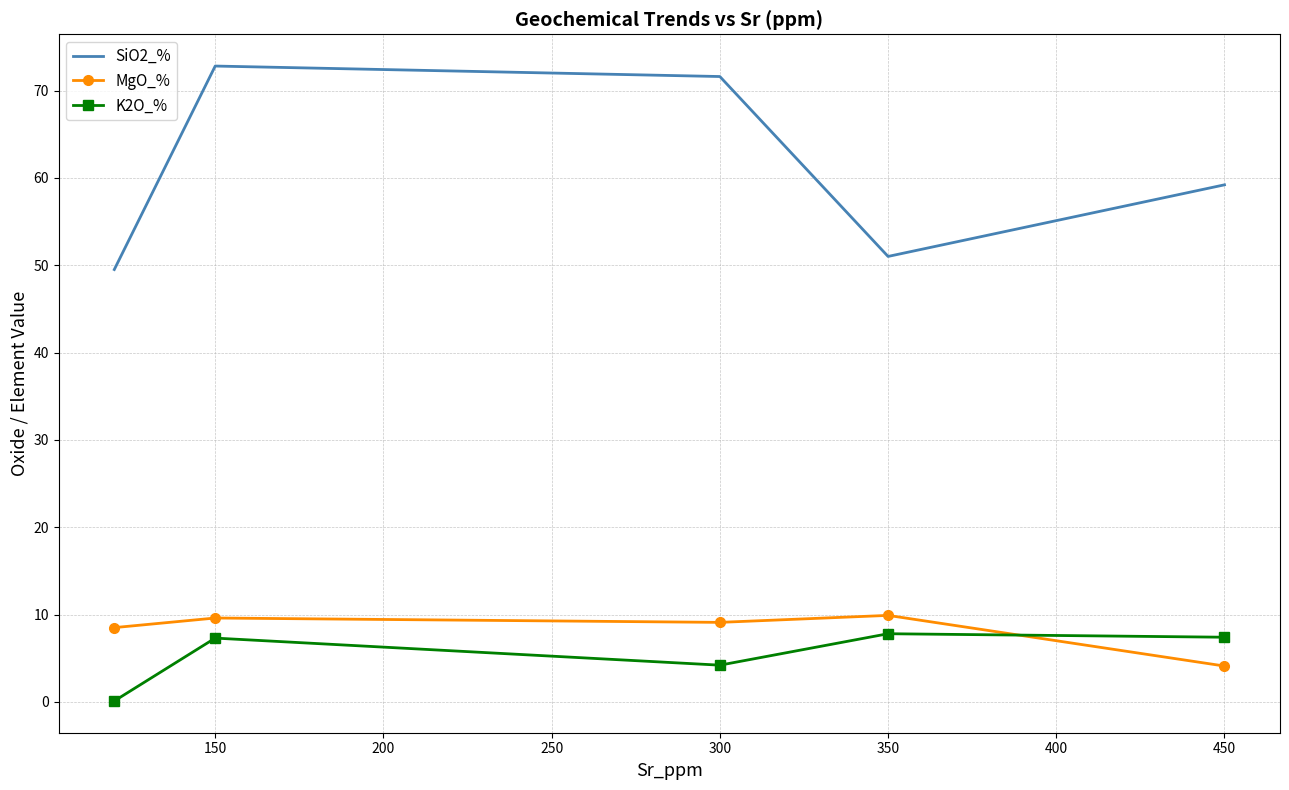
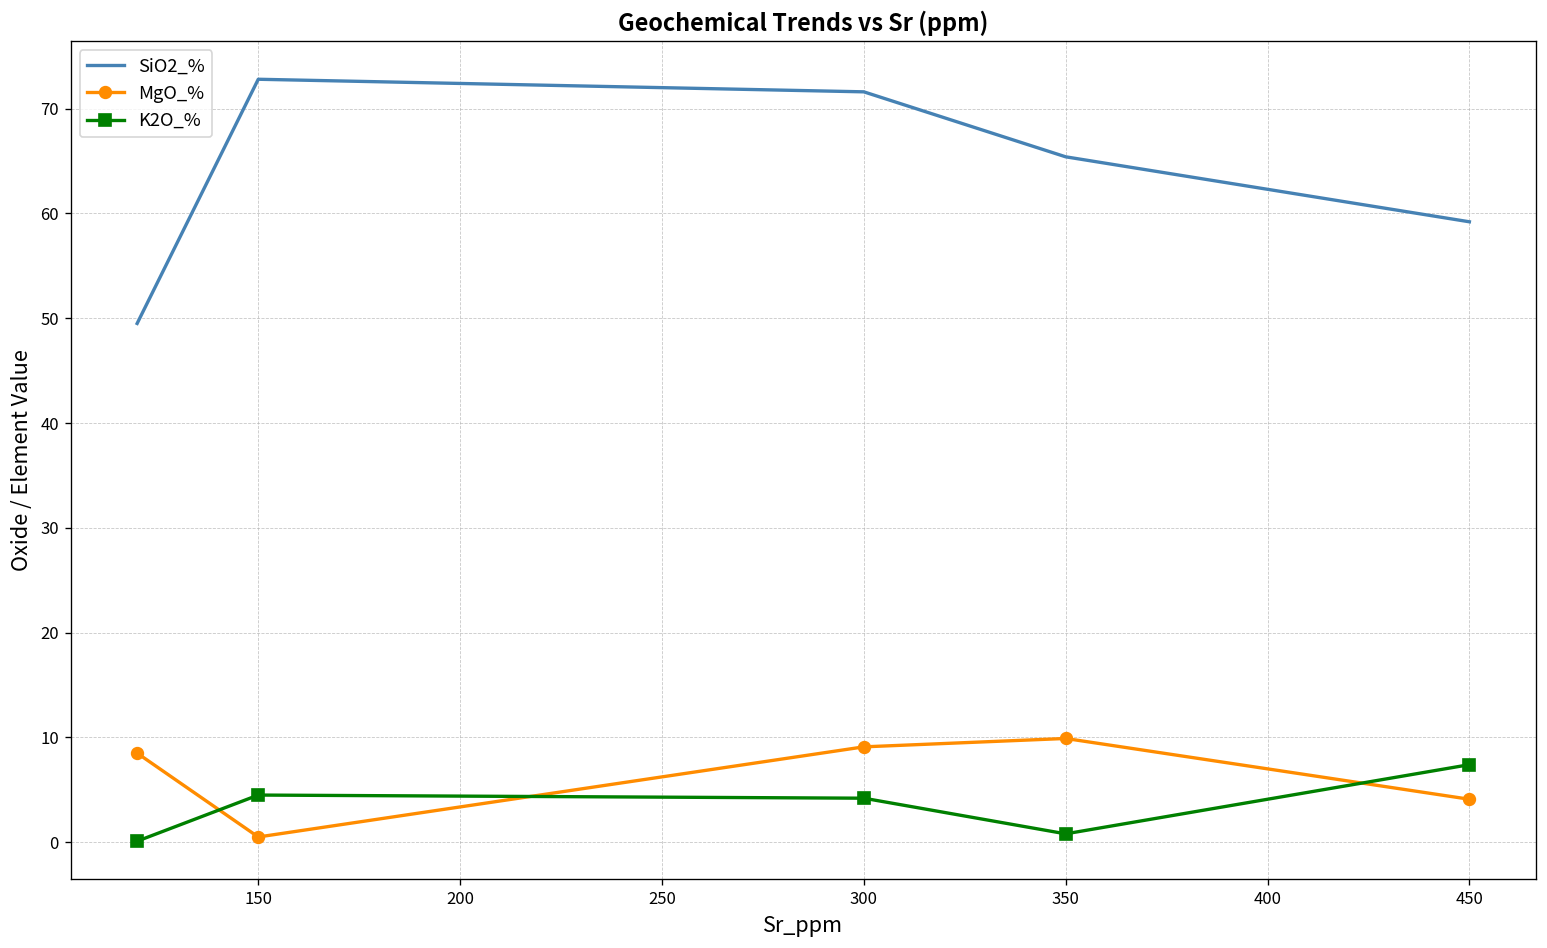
MgO_%, 150: 10 -> 1
K2O_%, 150: 7 -> 5
SiO2_%, 350: 51 -> 65
K2O_%, 350: 8 -> 1
